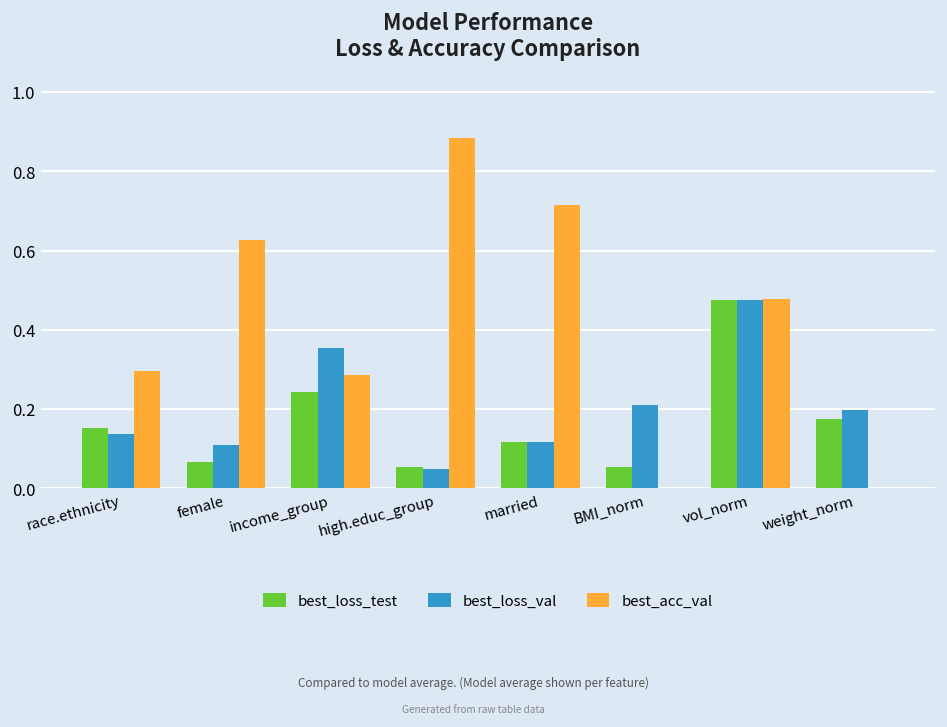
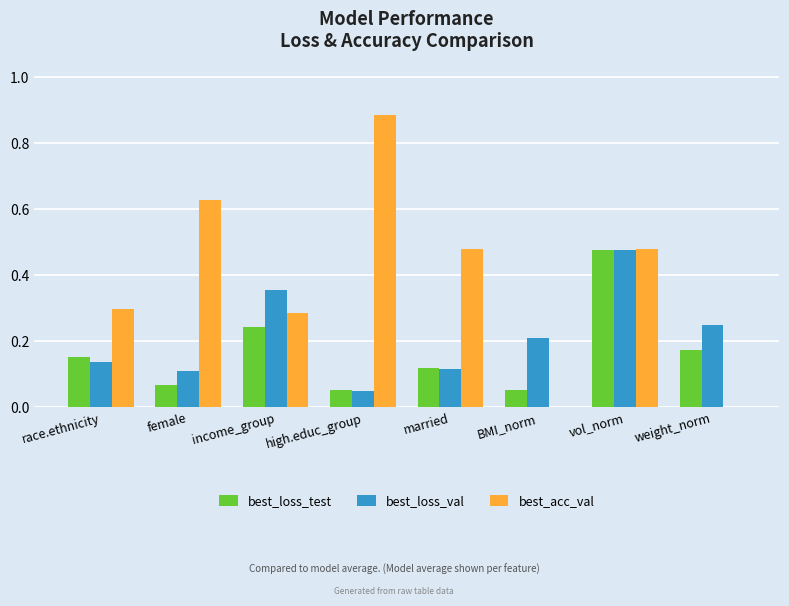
best_acc_val, married: 0.72 -> 0.48
best_loss_val, weight_norm: 0.20 -> 0.25
